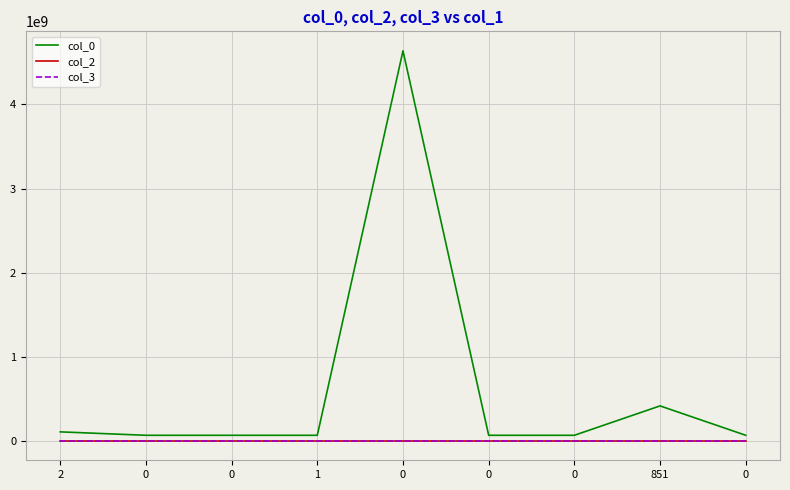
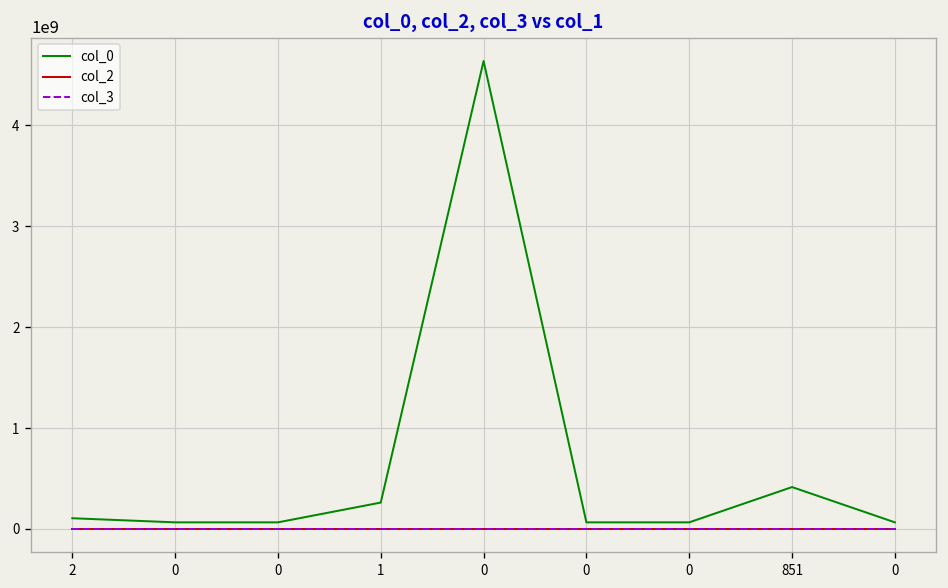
col_0, 1: 100000000 -> 300000000
